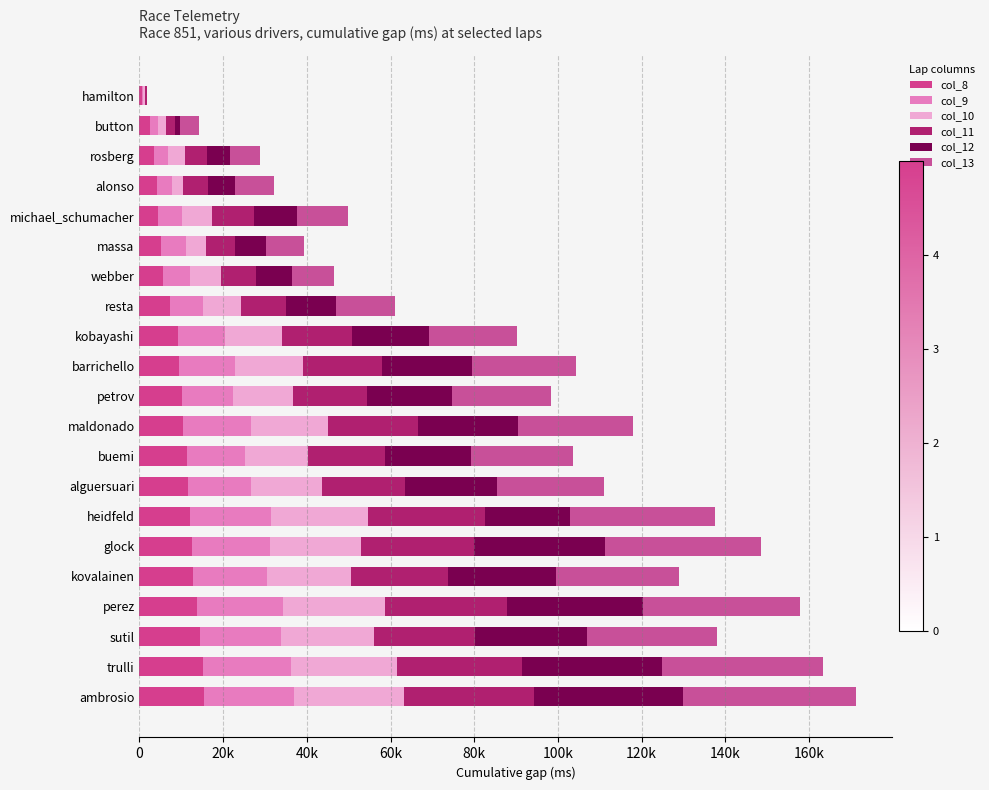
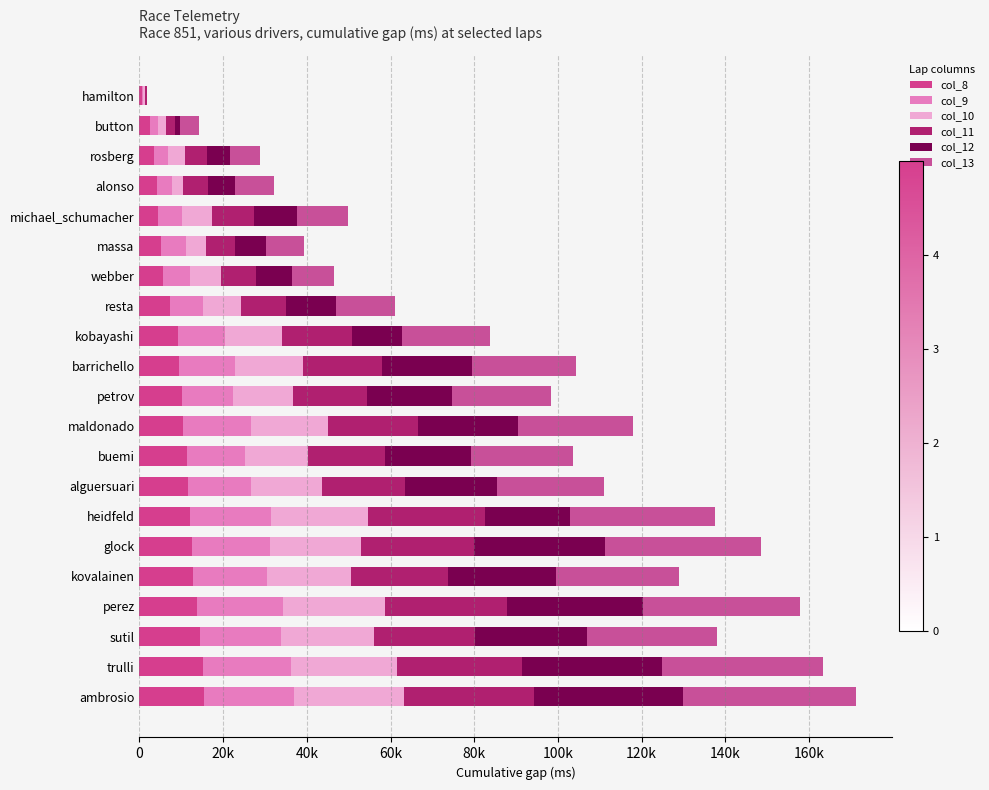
col_12, kobayashi: 18000 -> 12000
